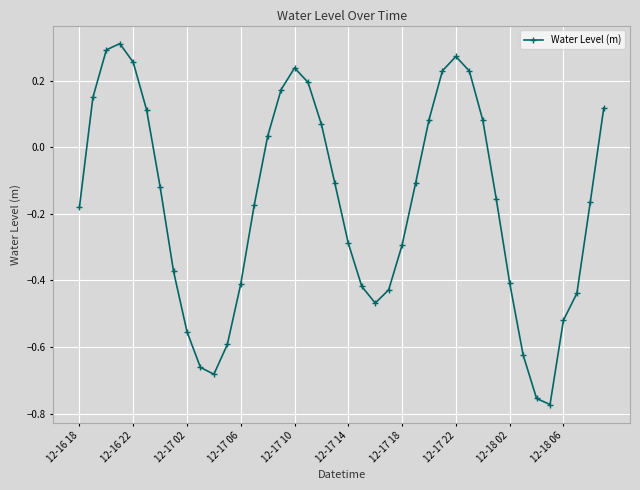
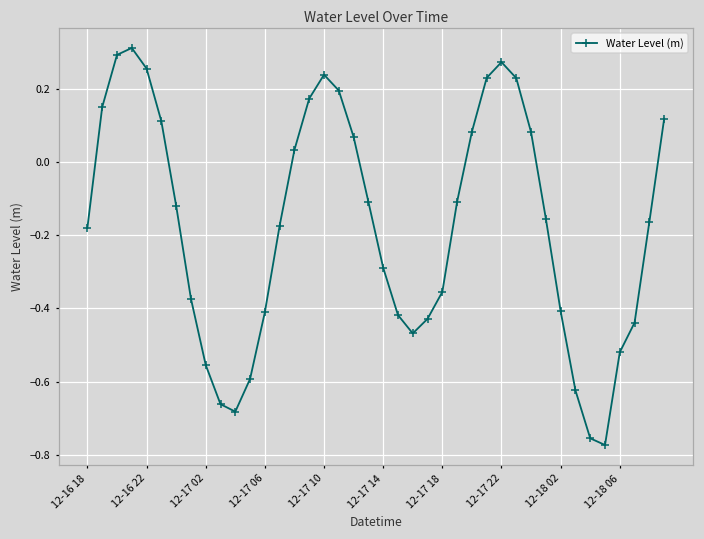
12-17 18: -0.29 -> -0.35
